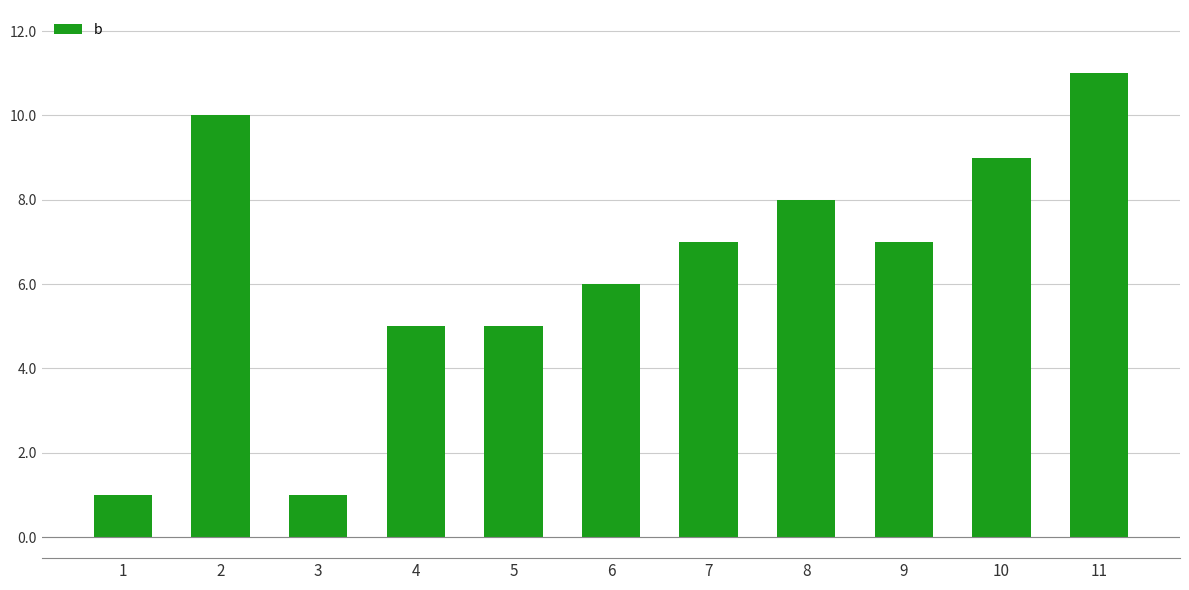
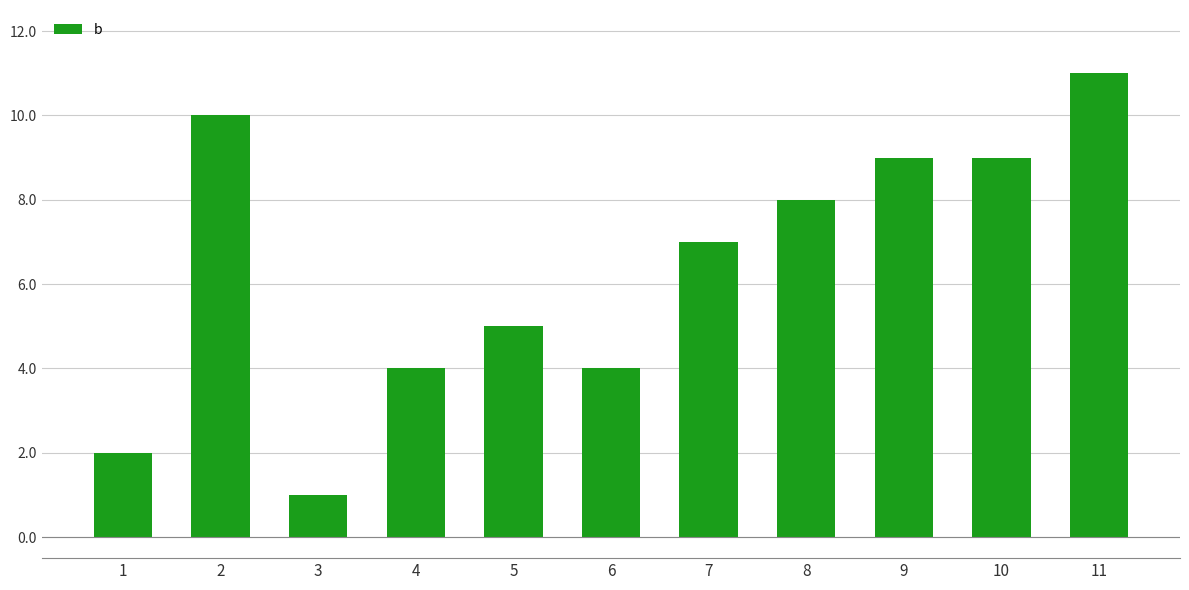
1: 1 -> 2
4: 5 -> 4
6: 6 -> 4
9: 7 -> 9
